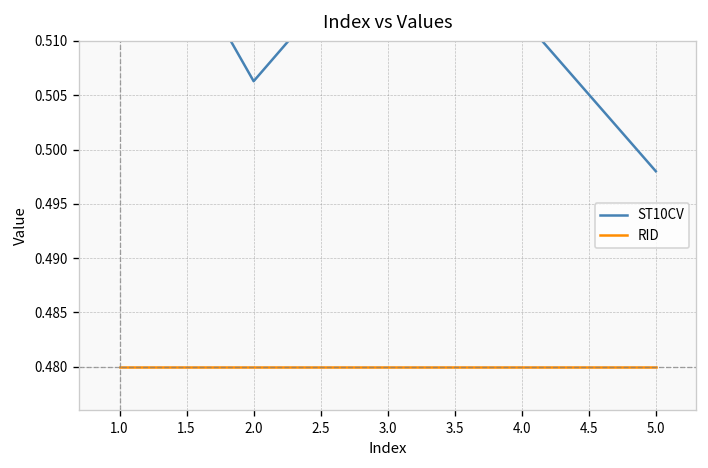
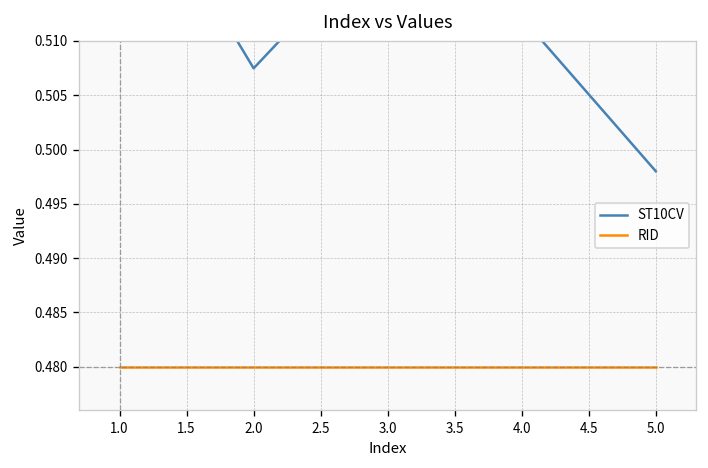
ST10CV, 2.0: 0.506 -> 0.507
